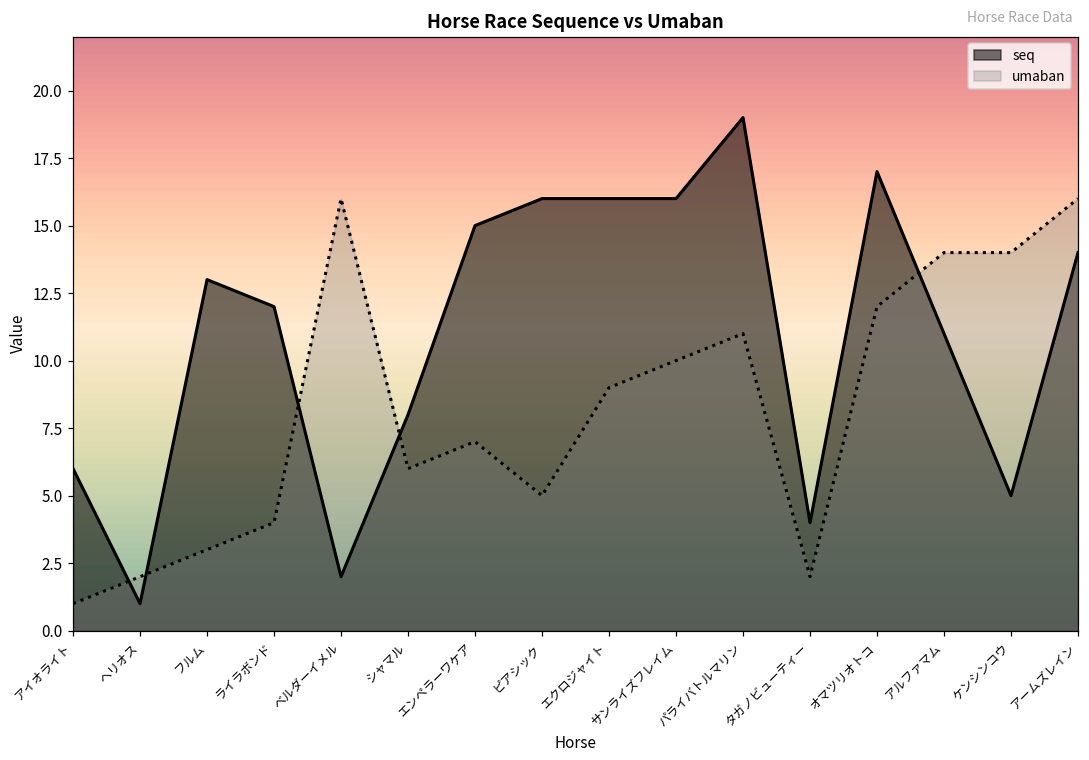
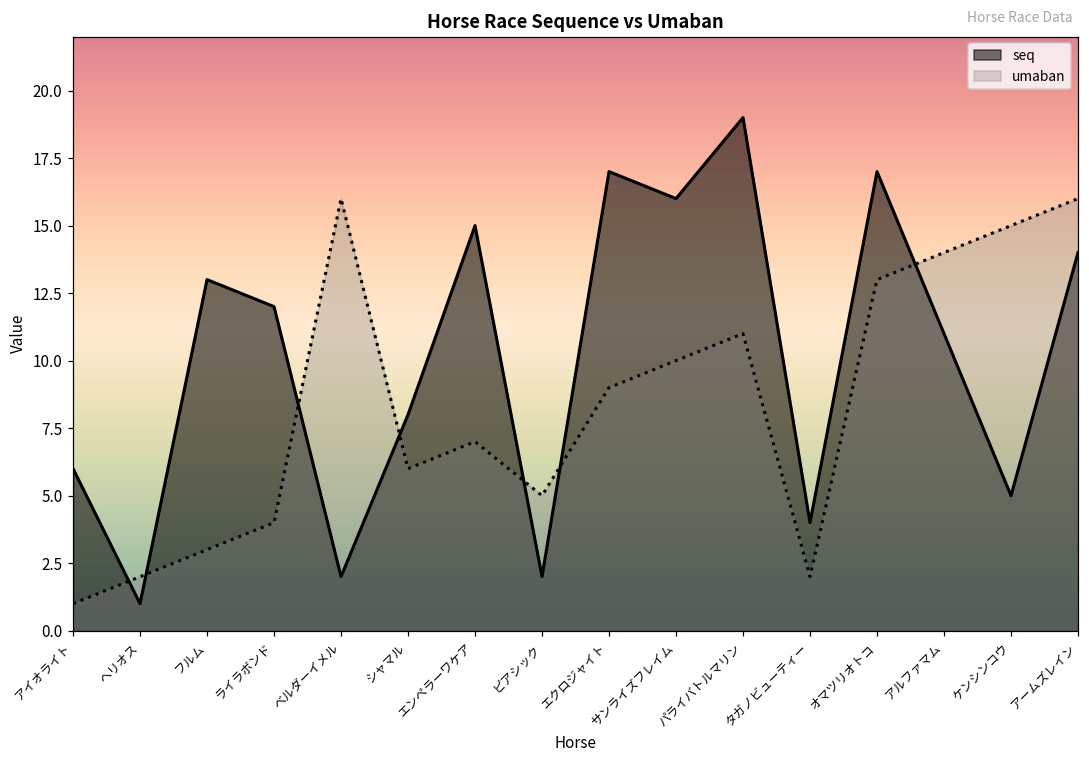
seq, ピアシック: 16 -> 2
seq, エクロジャイト: 16 -> 17
umaban, オマツリオトコ: 12 -> 13
umaban, ケンシンコウ: 14 -> 15
